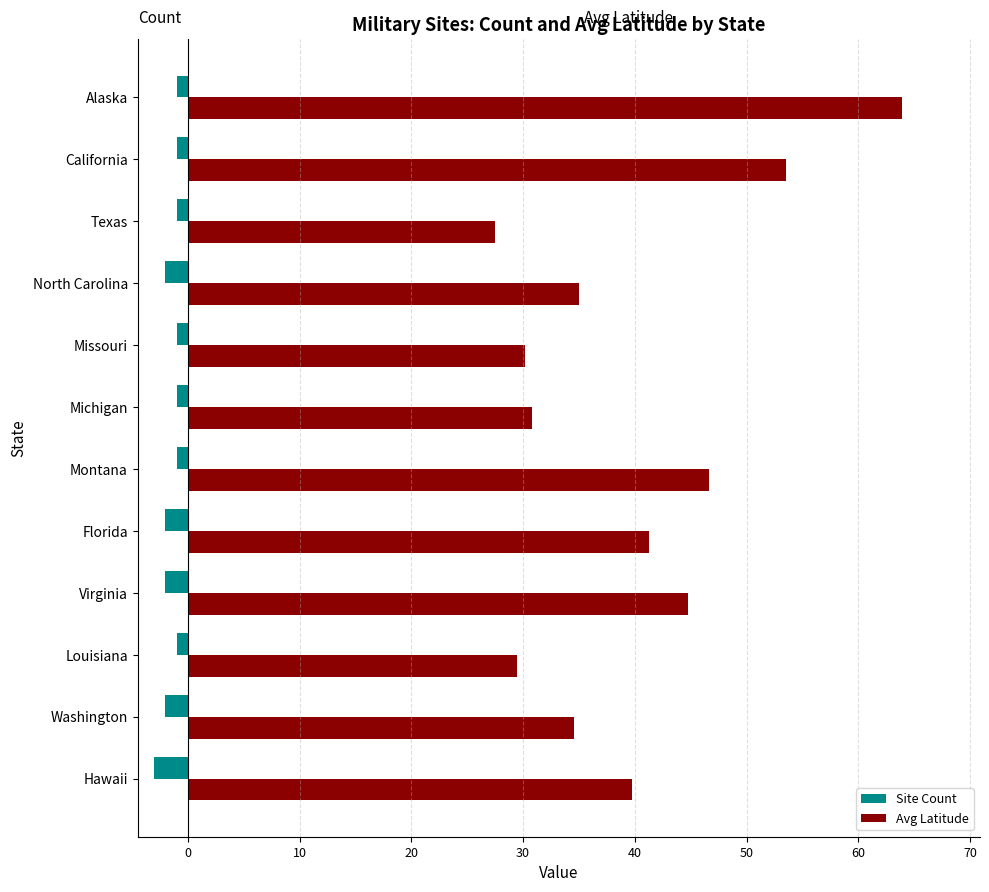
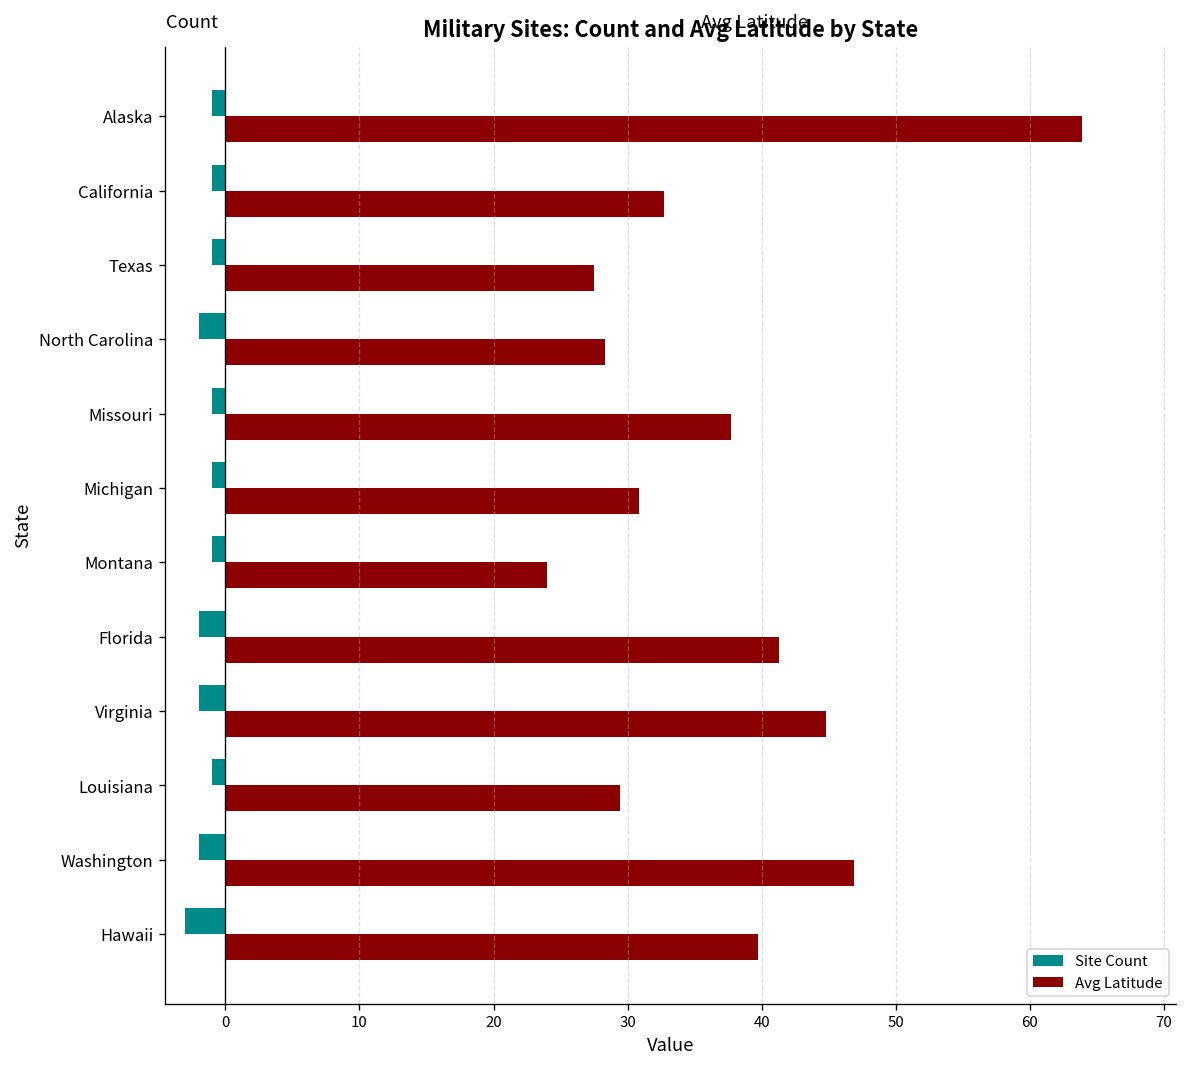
Avg Latitude, California: 53.5 -> 32.7
Avg Latitude, North Carolina: 35.1 -> 28.3
Avg Latitude, Missouri: 30.2 -> 37.7
Avg Latitude, Montana: 46.6 -> 24.0
Avg Latitude, Washington: 34.5 -> 46.9
